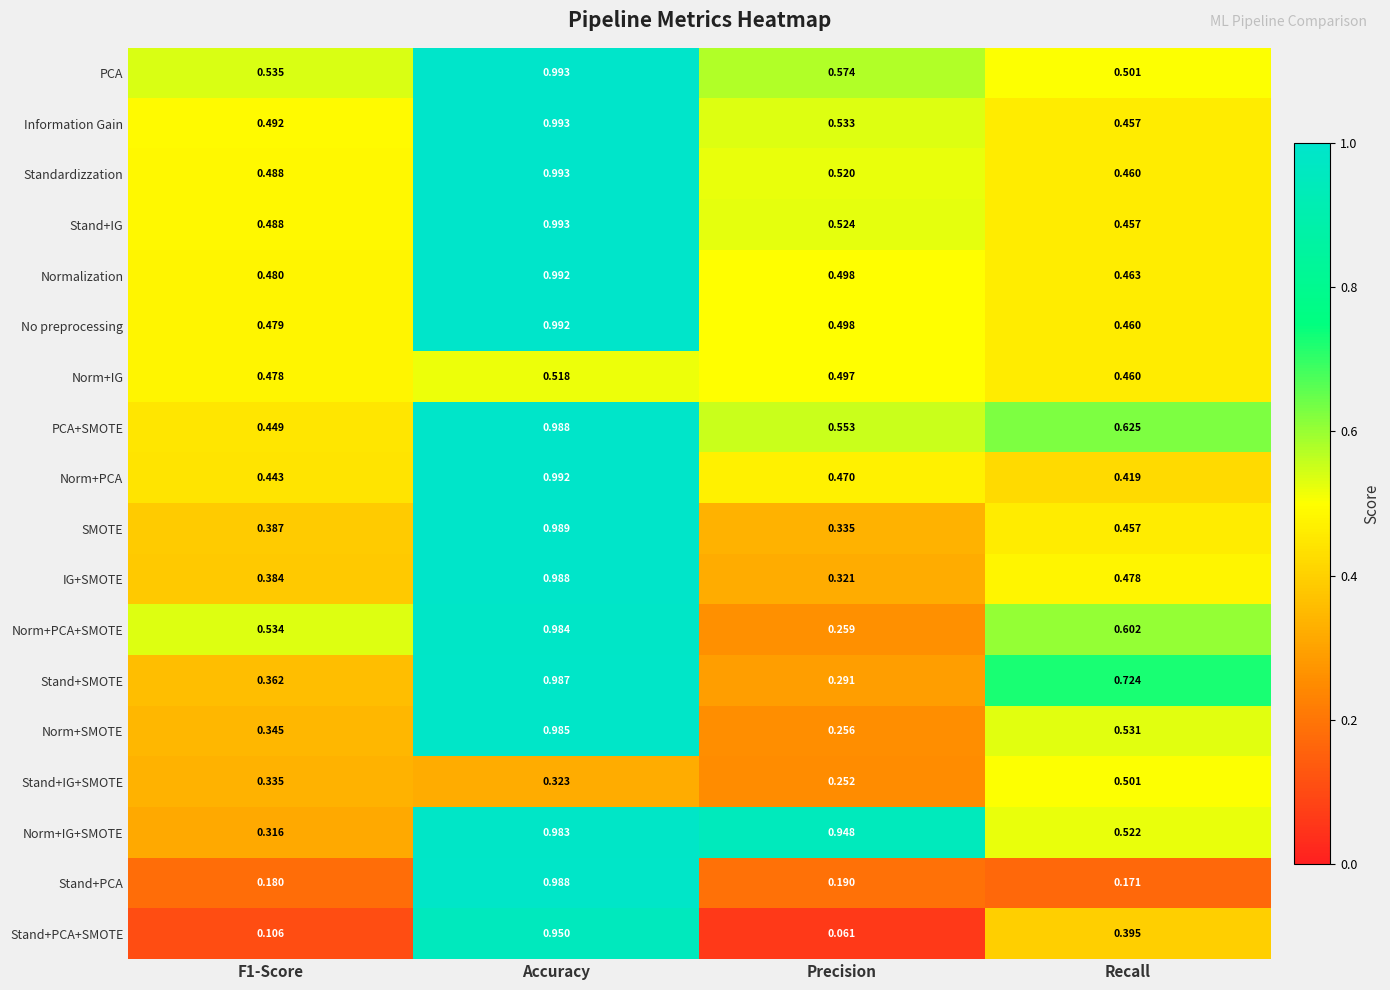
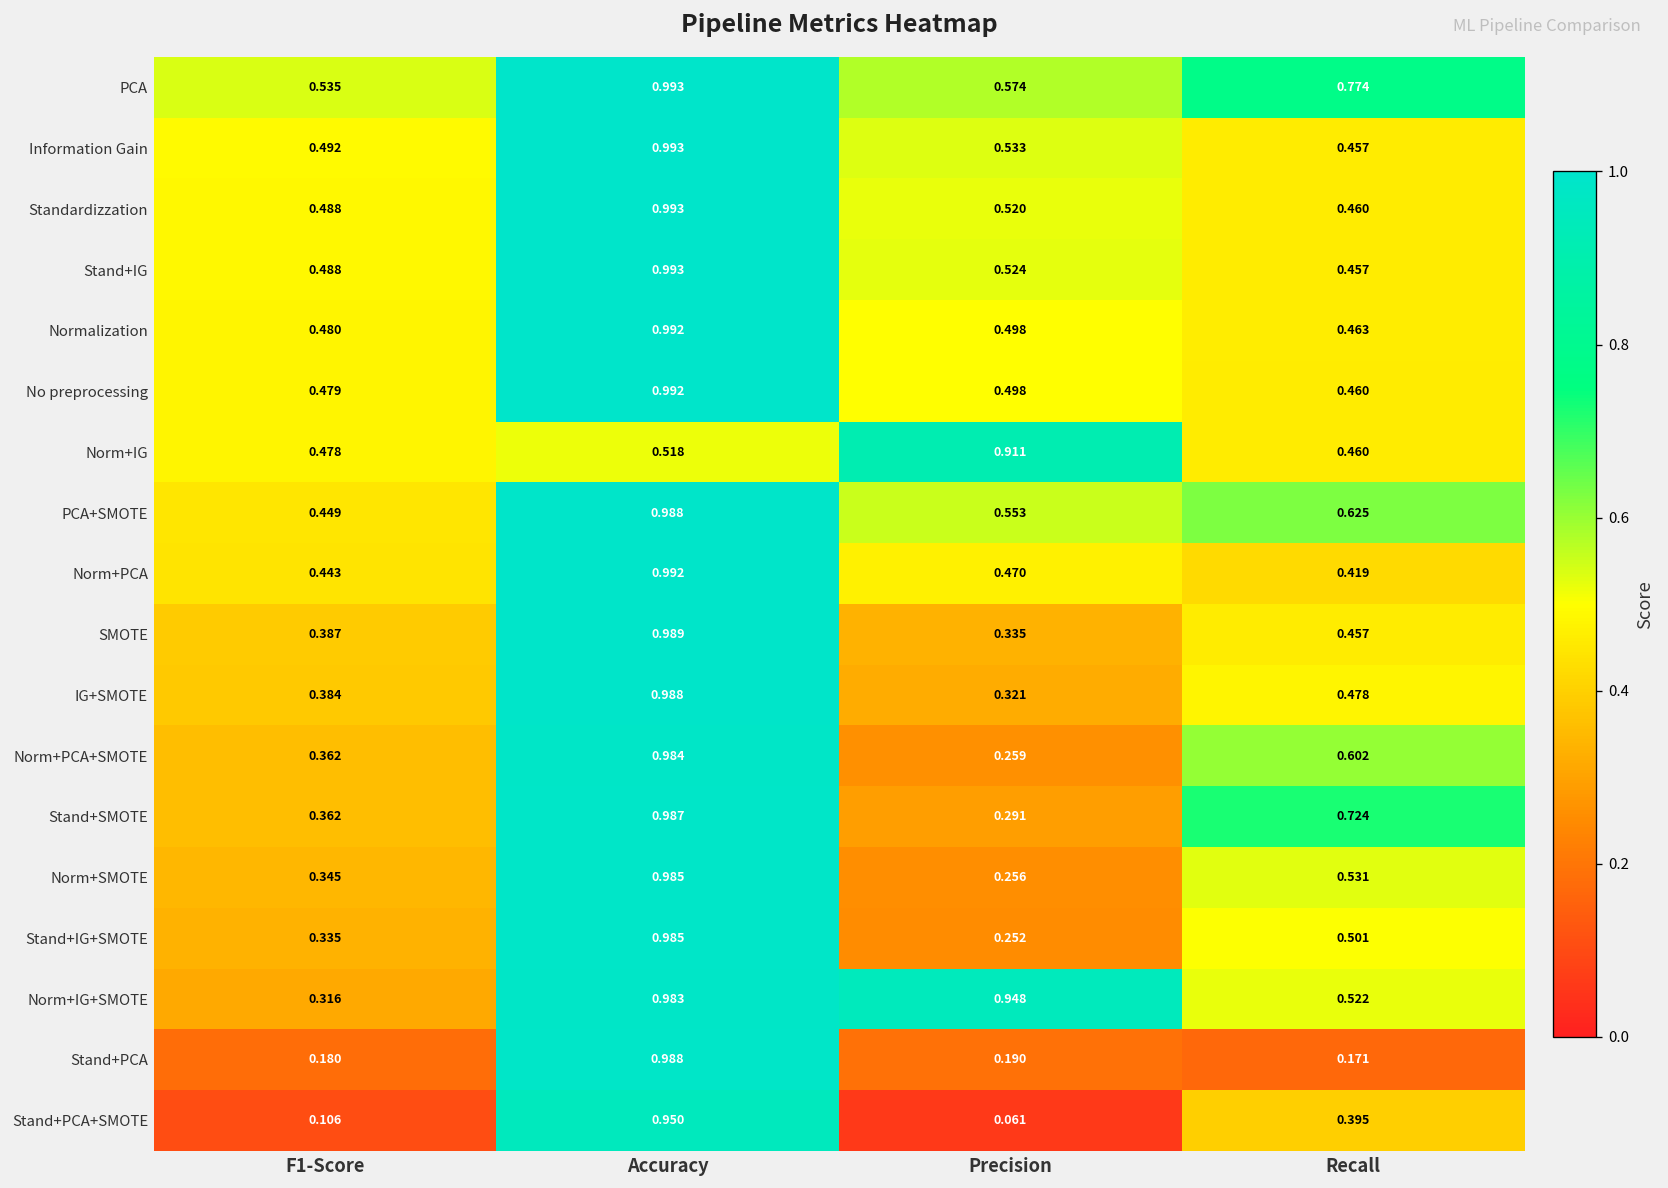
PCA, Recall: 0.501 -> 0.774
Norm+IG, Precision: 0.497 -> 0.911
Norm+PCA+SMOTE, F1-Score: 0.534 -> 0.362
Stand+IG+SMOTE, Accuracy: 0.323 -> 0.985
